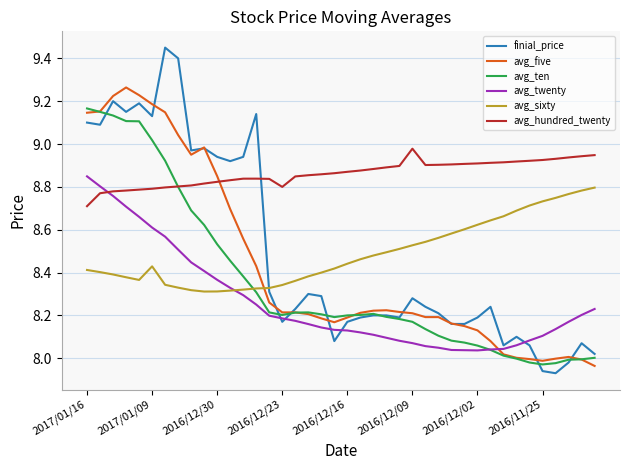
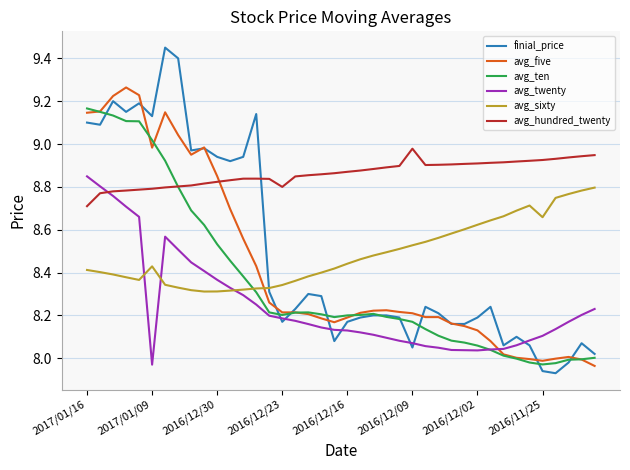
avg_five, 2017/01/09: 9.19 -> 8.98
avg_twenty, 2017/01/09: 8.61 -> 7.97
finial_price, 2016/12/09: 8.28 -> 8.05
avg_sixty, 2016/11/25: 8.73 -> 8.66
